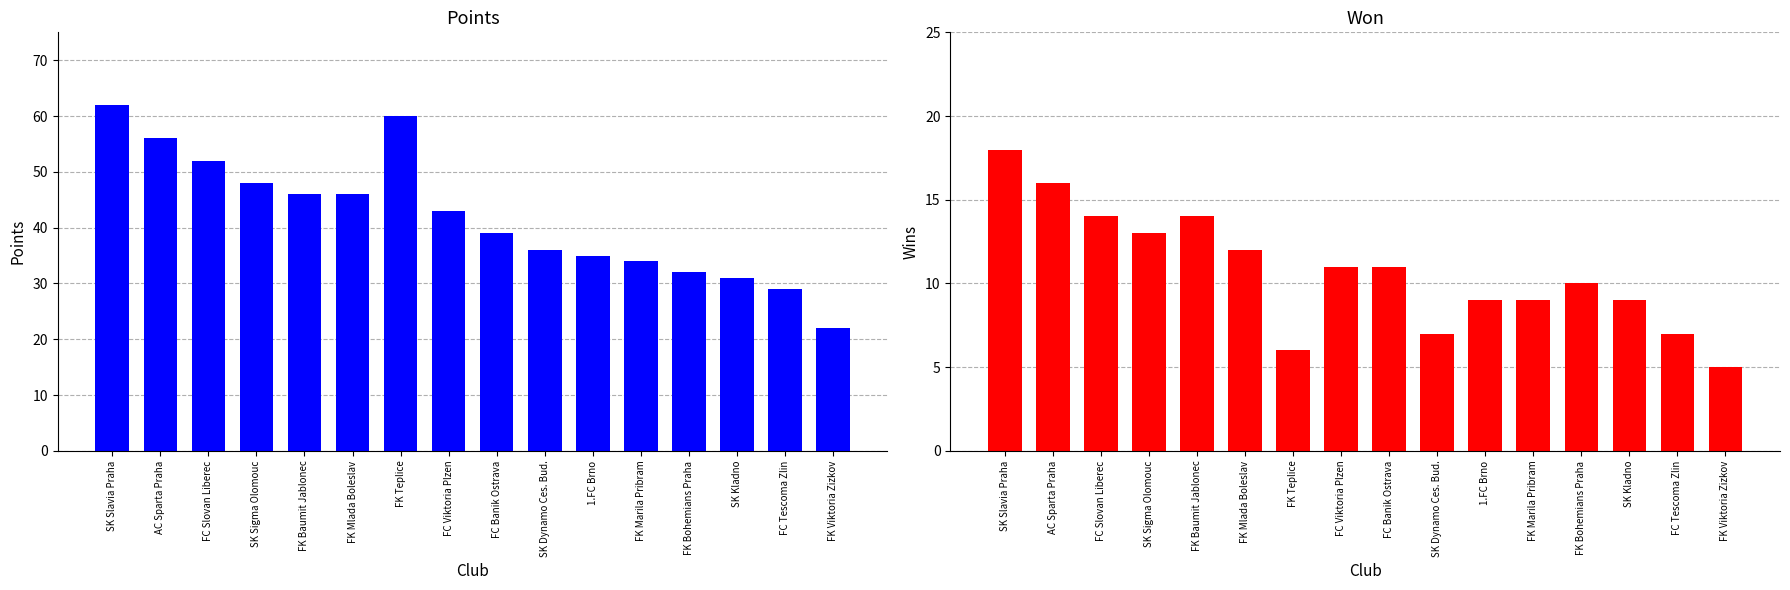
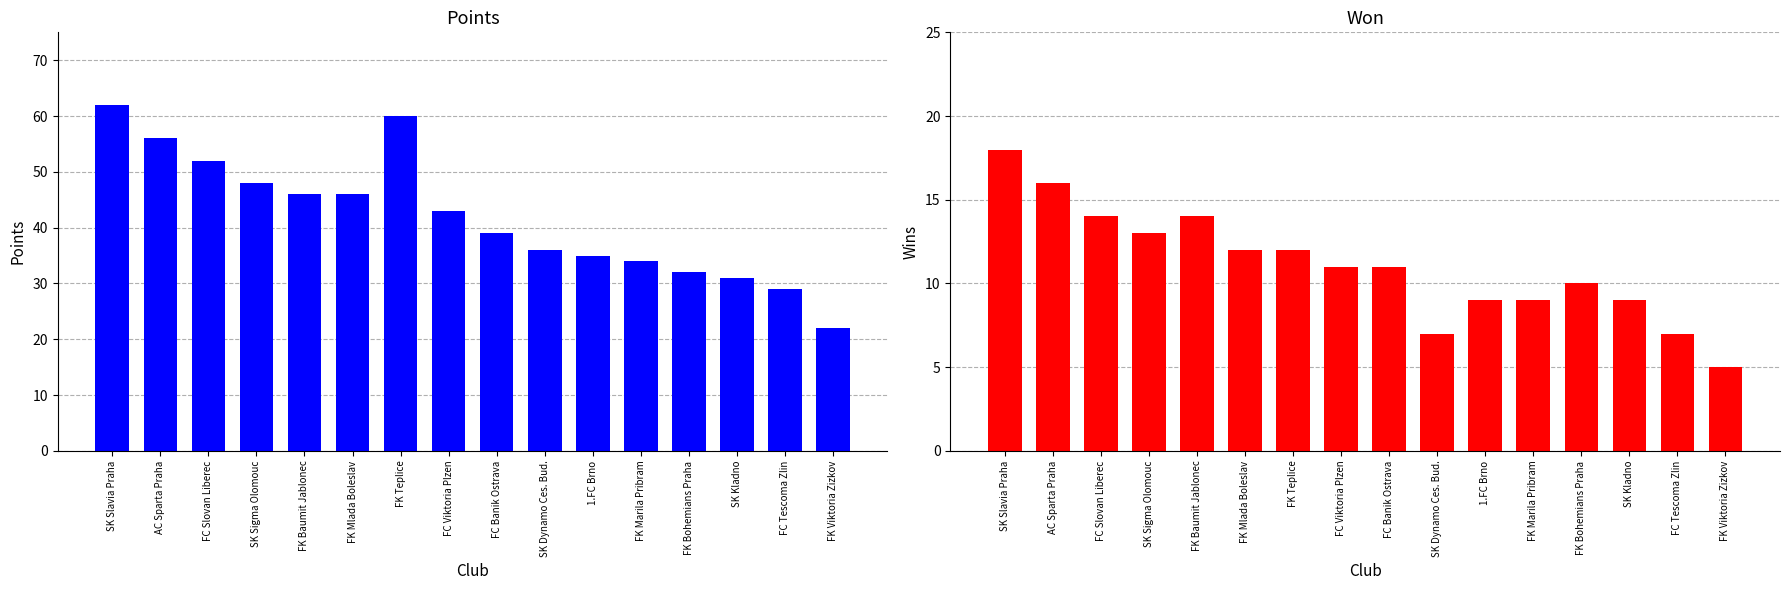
Won, FK Teplice: 6 -> 12
